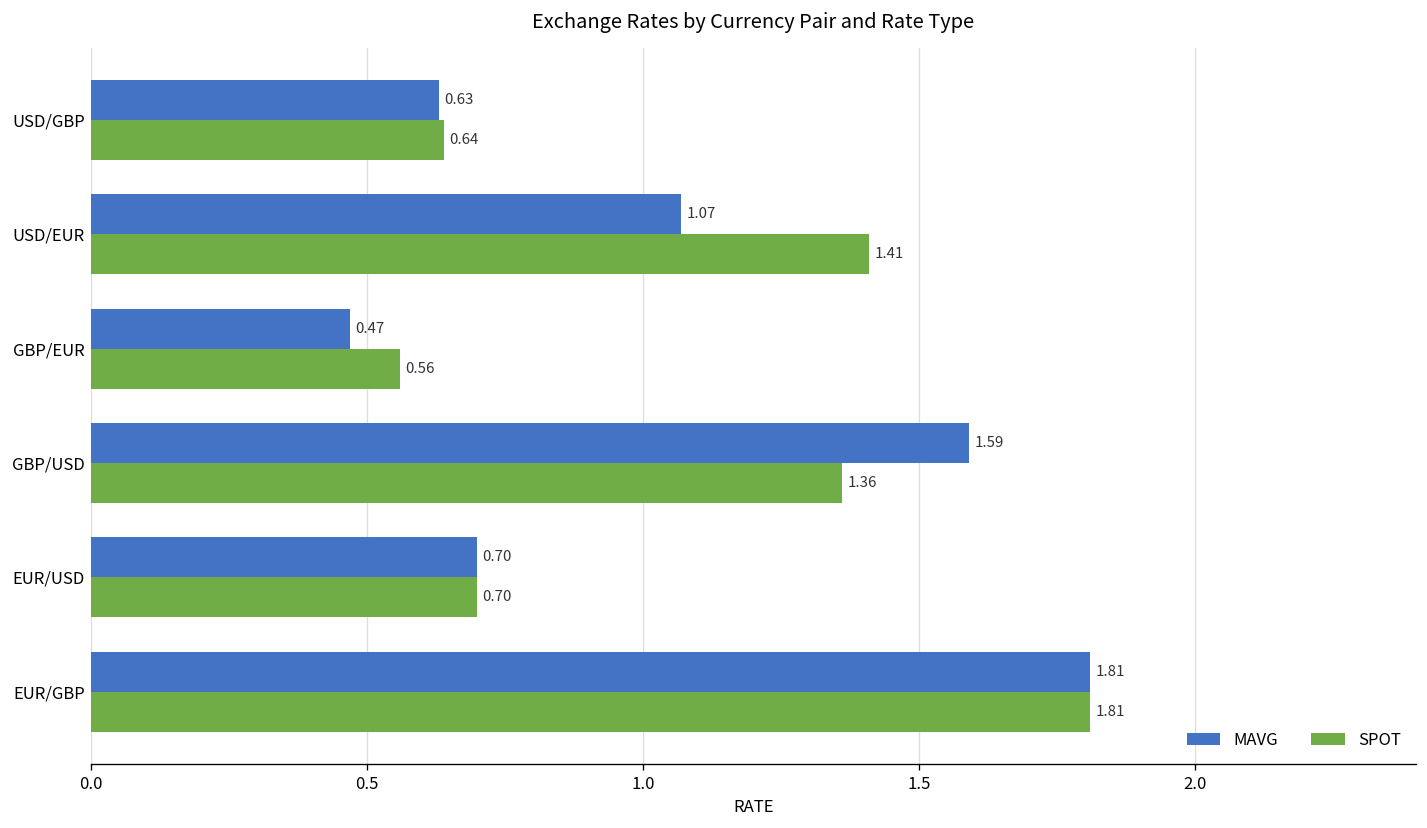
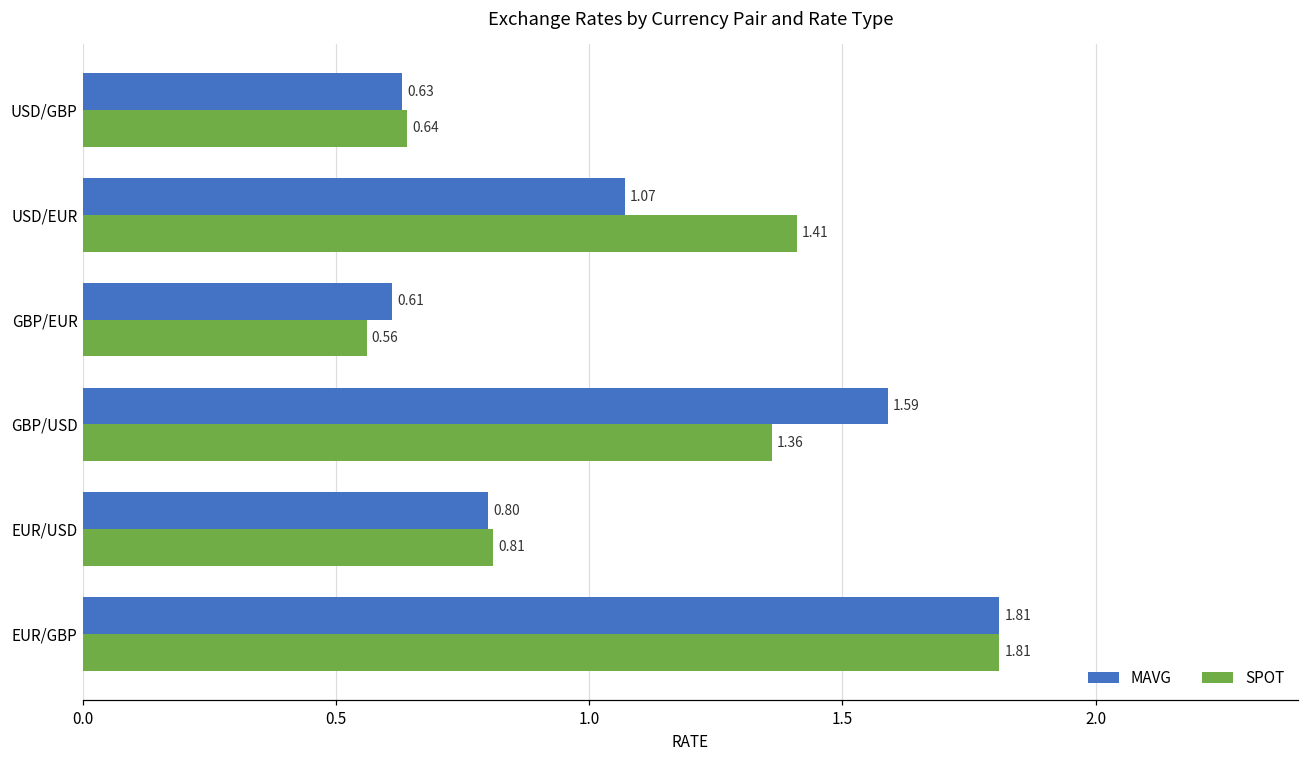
MAVG, GBP/EUR: 0.47 -> 0.61
MAVG, EUR/USD: 0.70 -> 0.80
SPOT, EUR/USD: 0.70 -> 0.81
